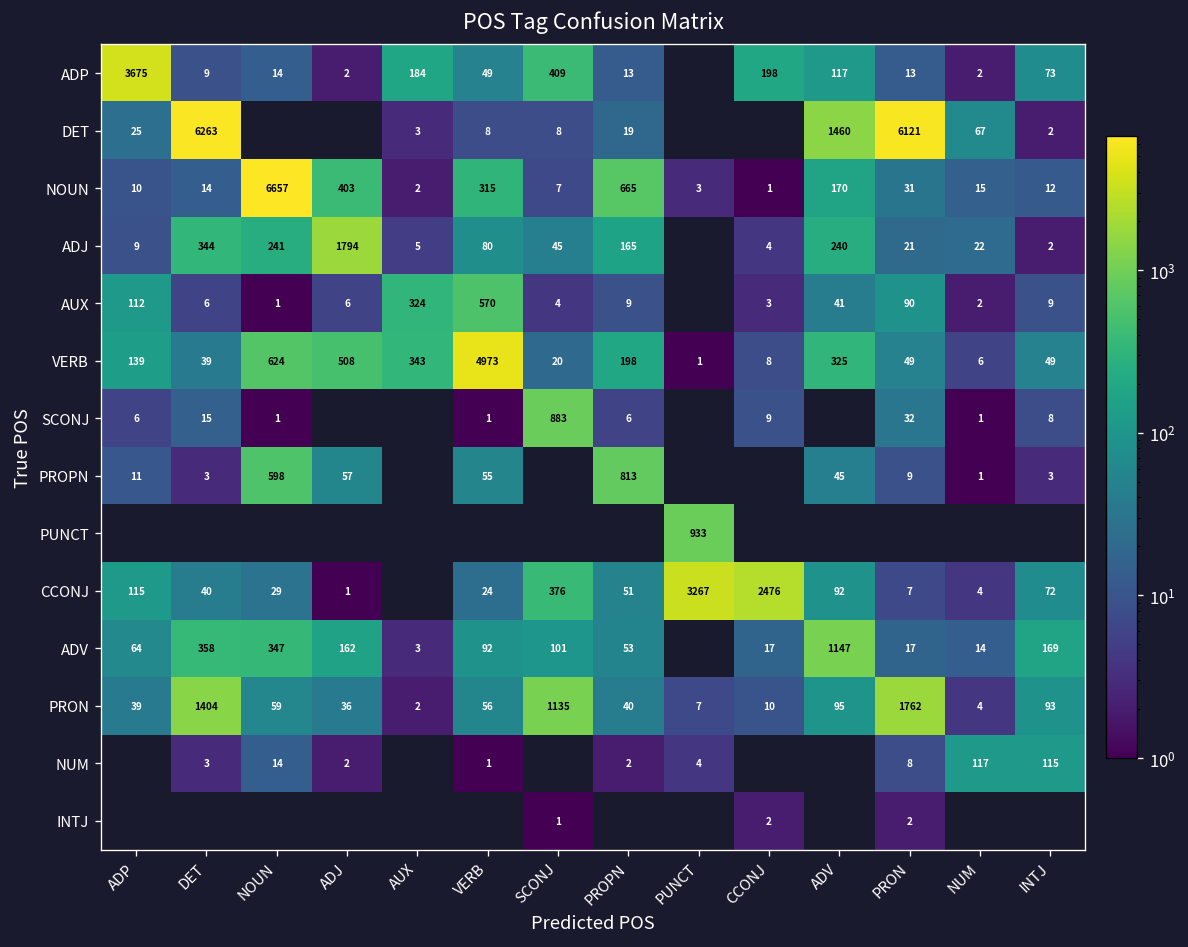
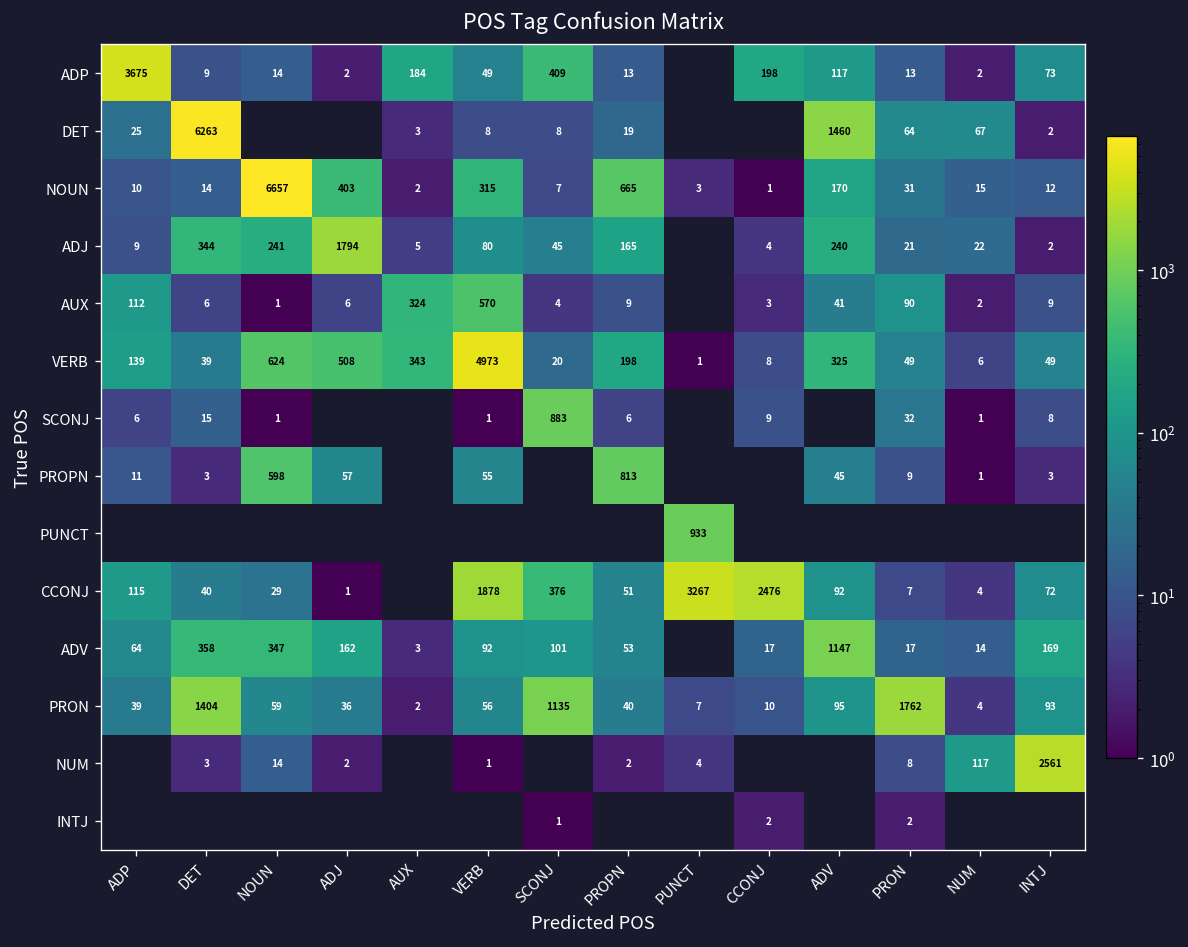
DET, PRON: 6121 -> 64
CCONJ, VERB: 24 -> 1878
NUM, INTJ: 115 -> 2561
